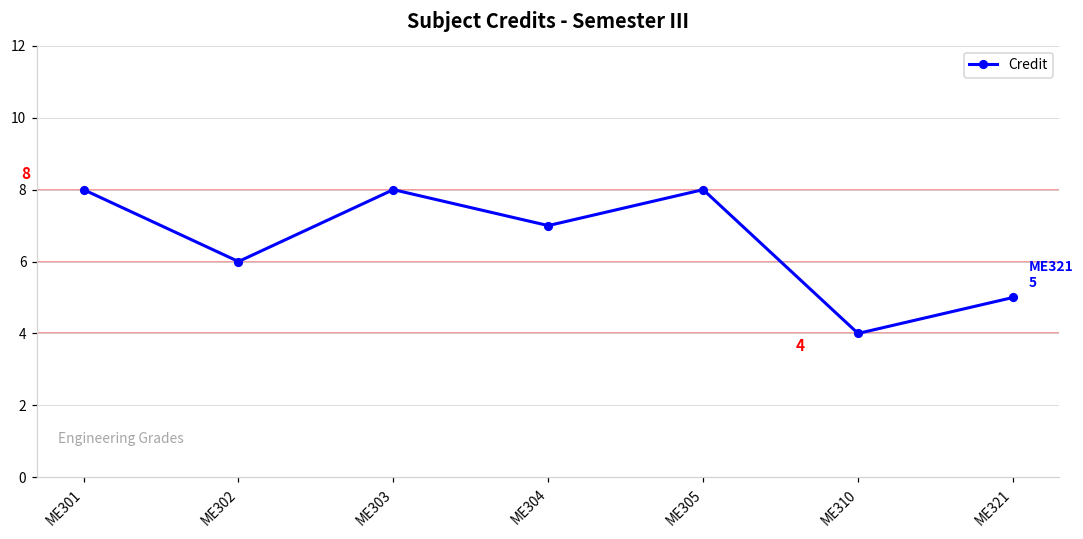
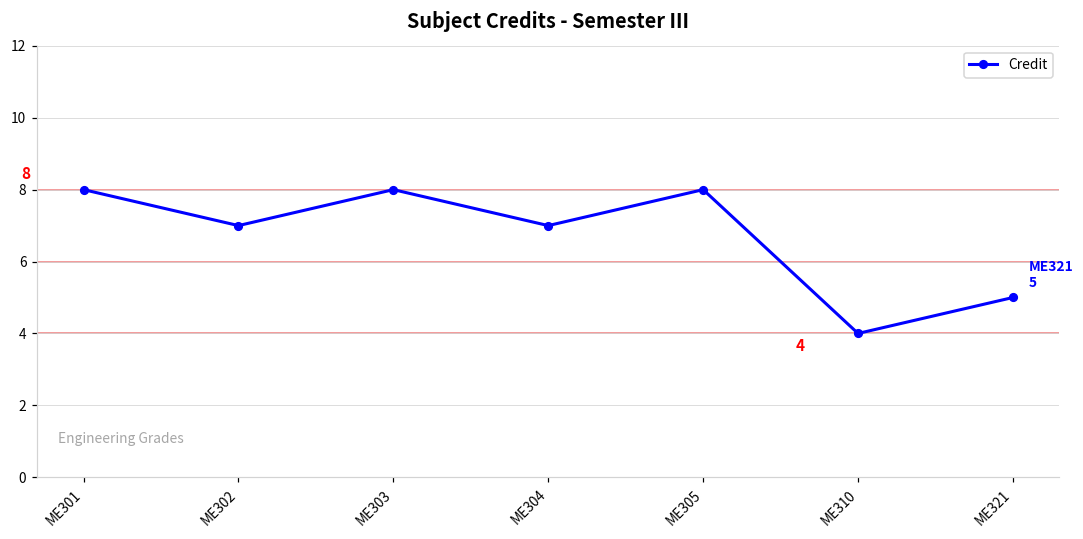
ME302: 6 -> 7
